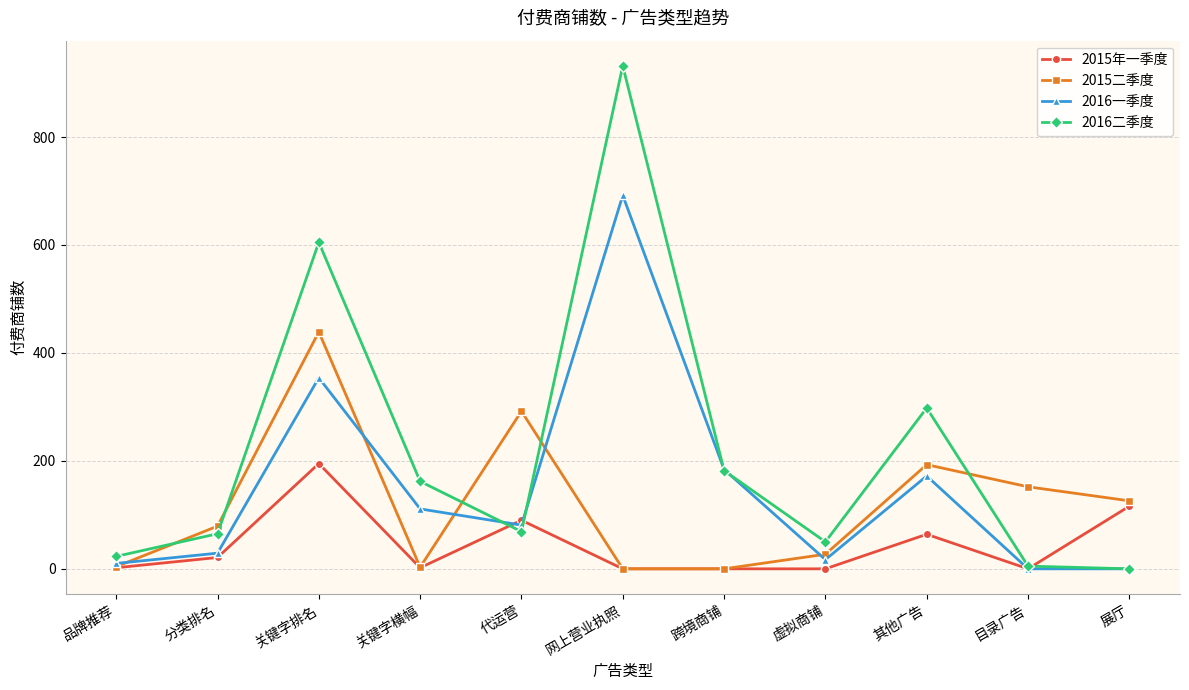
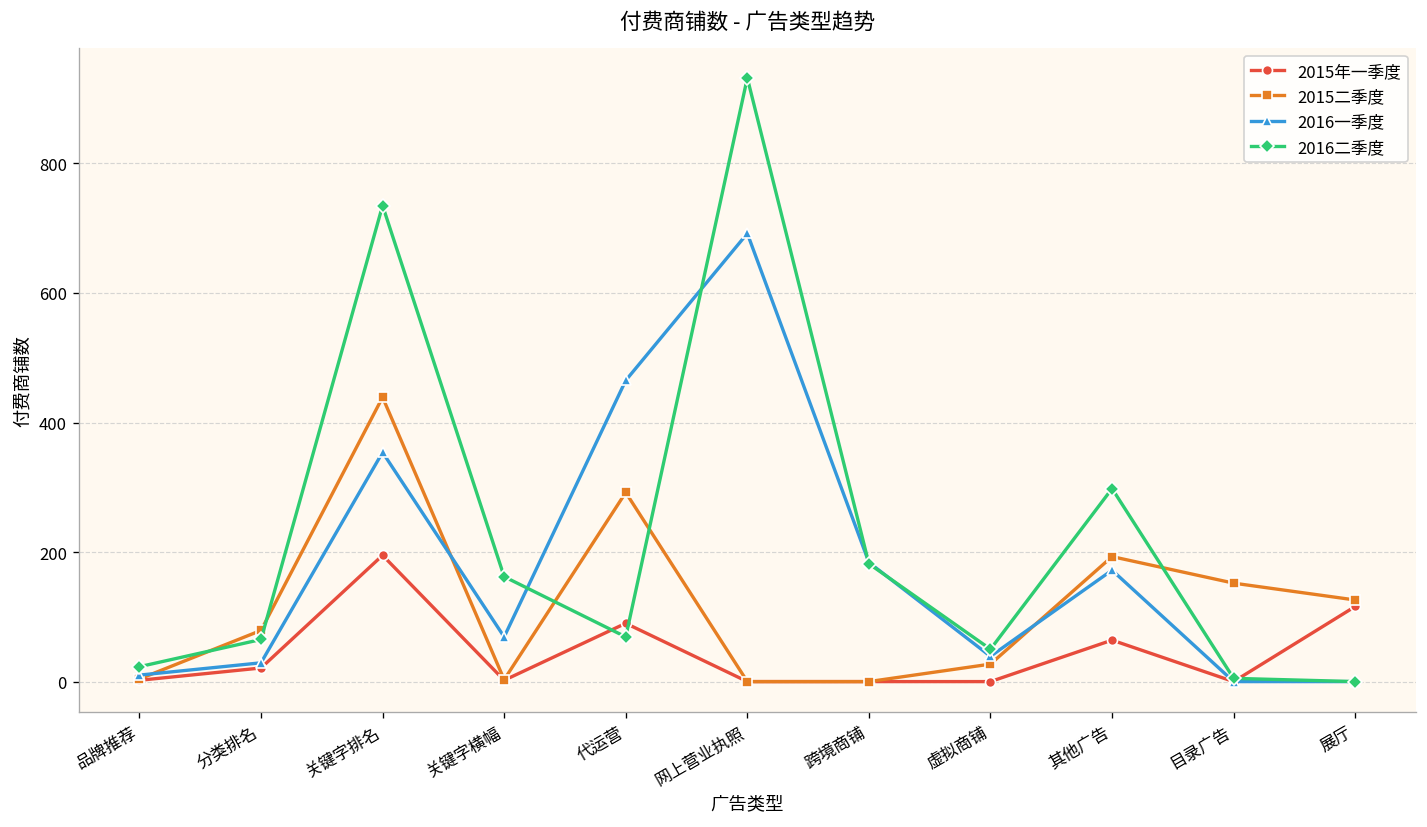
2016二季度, 关键字排名: 610 -> 740
2016一季度, 关键字横幅: 110 -> 70
2016一季度, 代运营: 80 -> 470
2016一季度, 虚拟商铺: 20 -> 40
